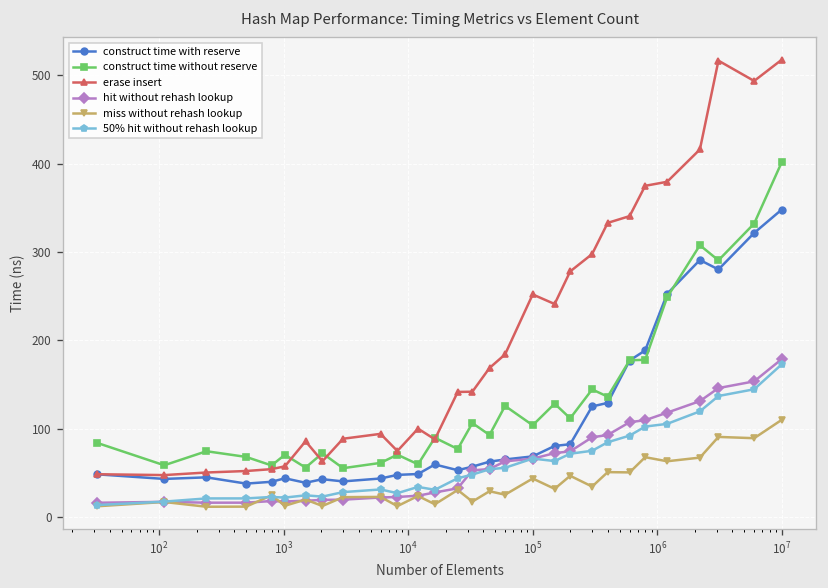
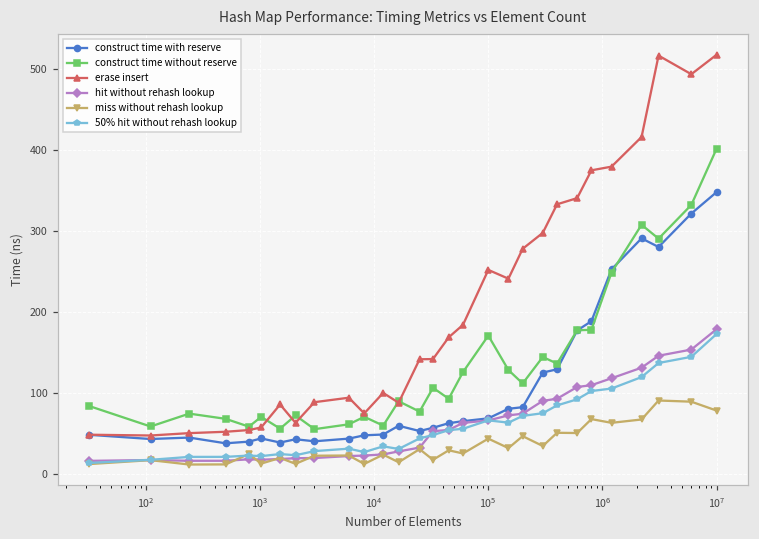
construct time without reserve, 10^5: 100 -> 170
miss without rehash lookup, 10^7: 110 -> 80
